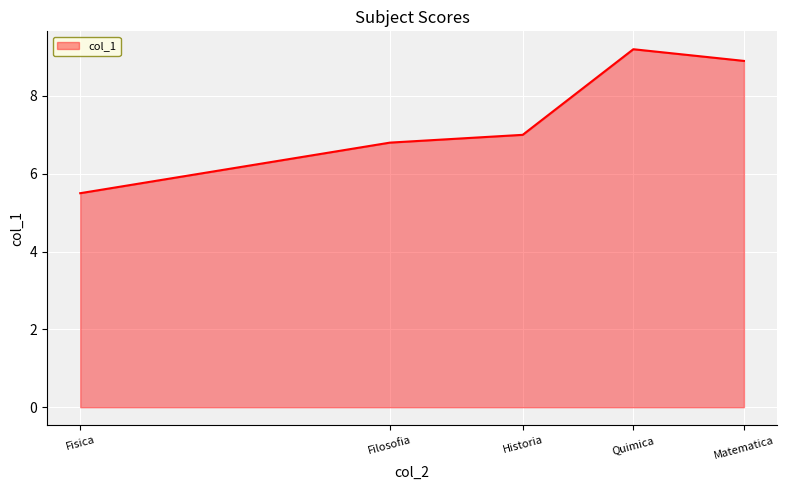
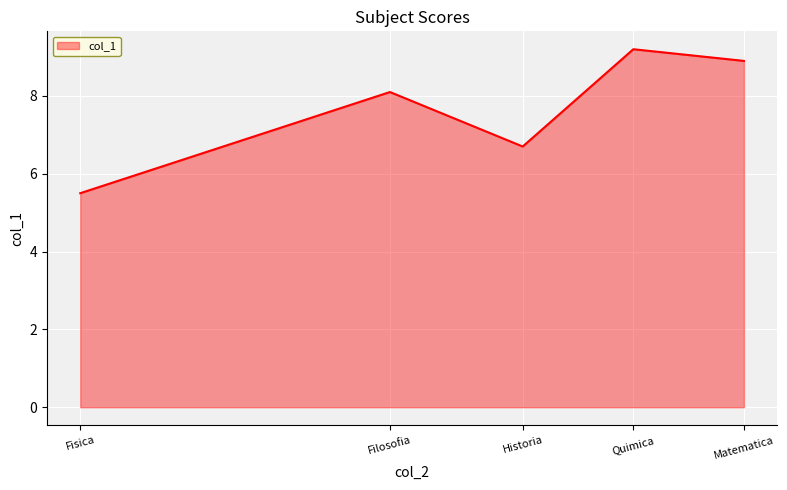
Filosofia: 6.8 -> 8.1
Historia: 7.0 -> 6.7
